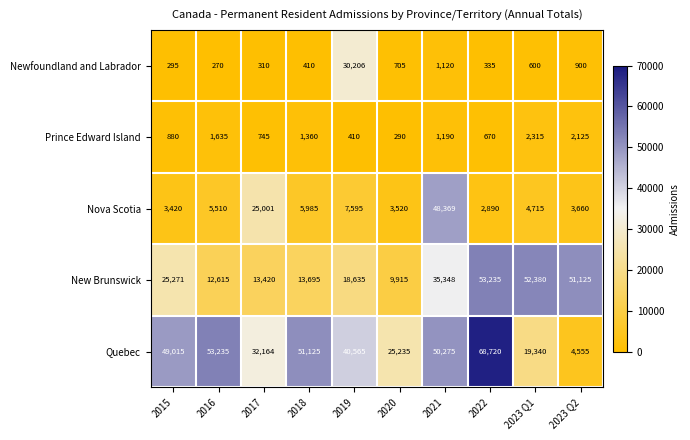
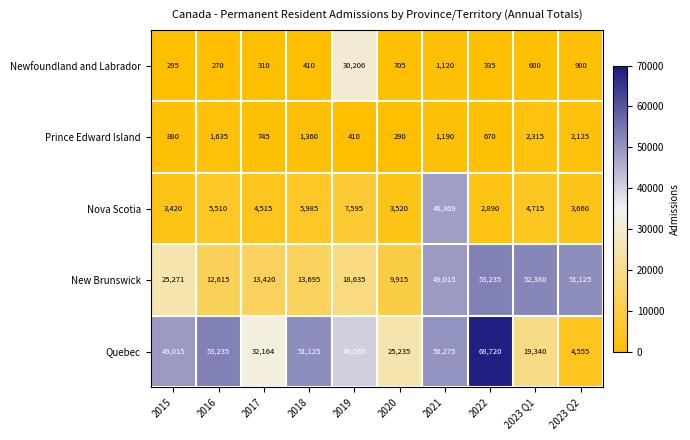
Nova Scotia, 2017: 25,001 -> 4,515
New Brunswick, 2021: 35,348 -> 49,015
